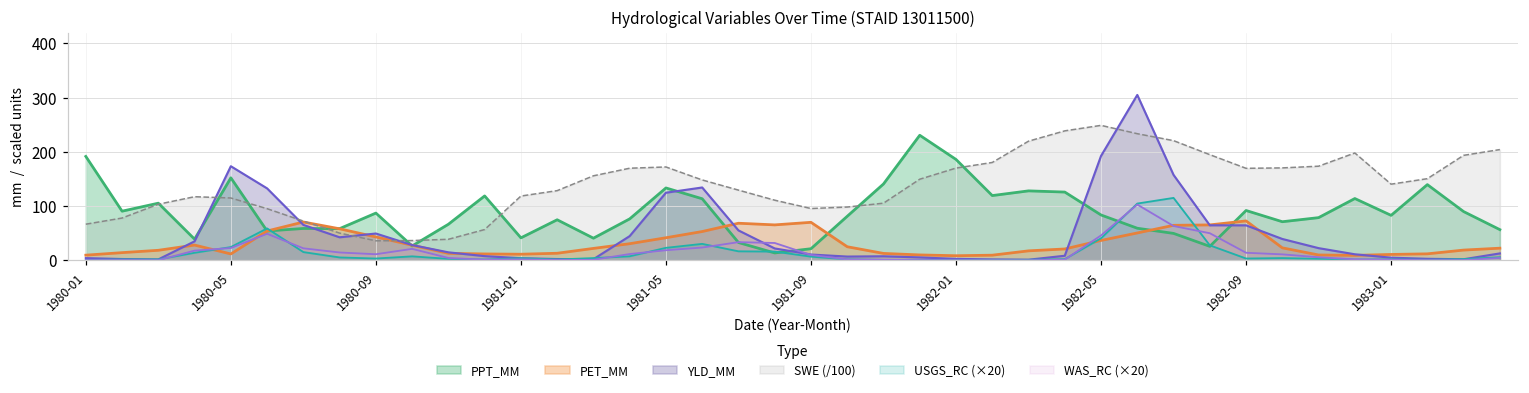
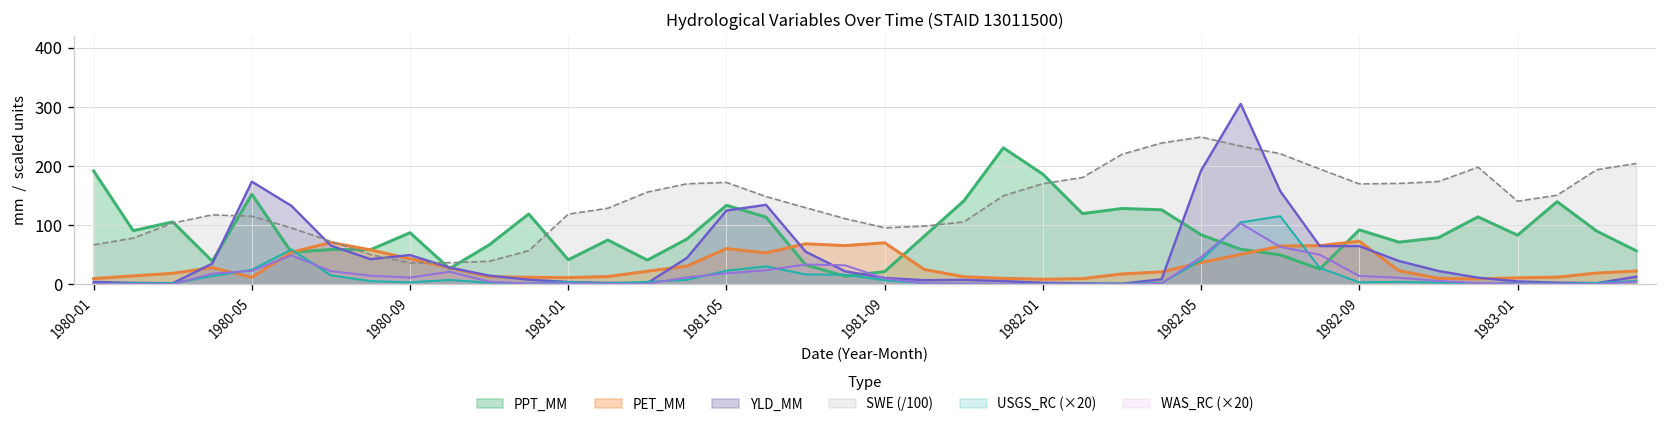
PET_MM, 1981-05: 40 -> 60
